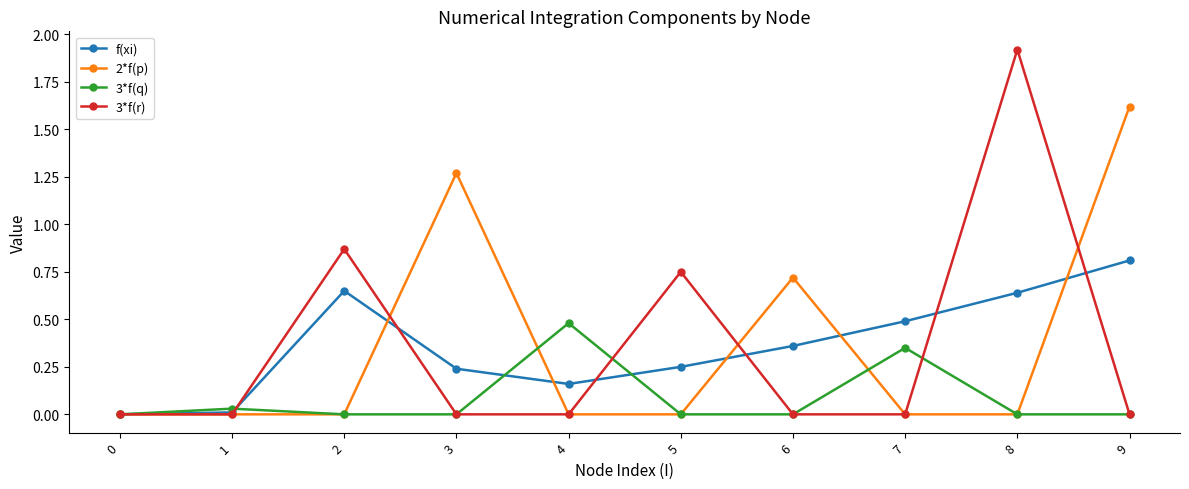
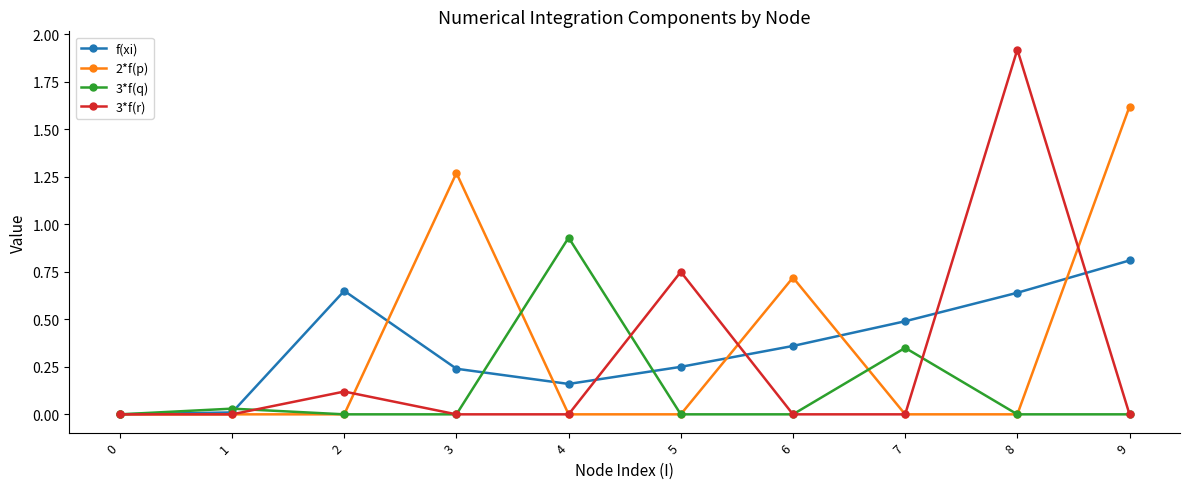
3*f(r), 2: 0.87 -> 0.12
3*f(q), 4: 0.48 -> 0.93
